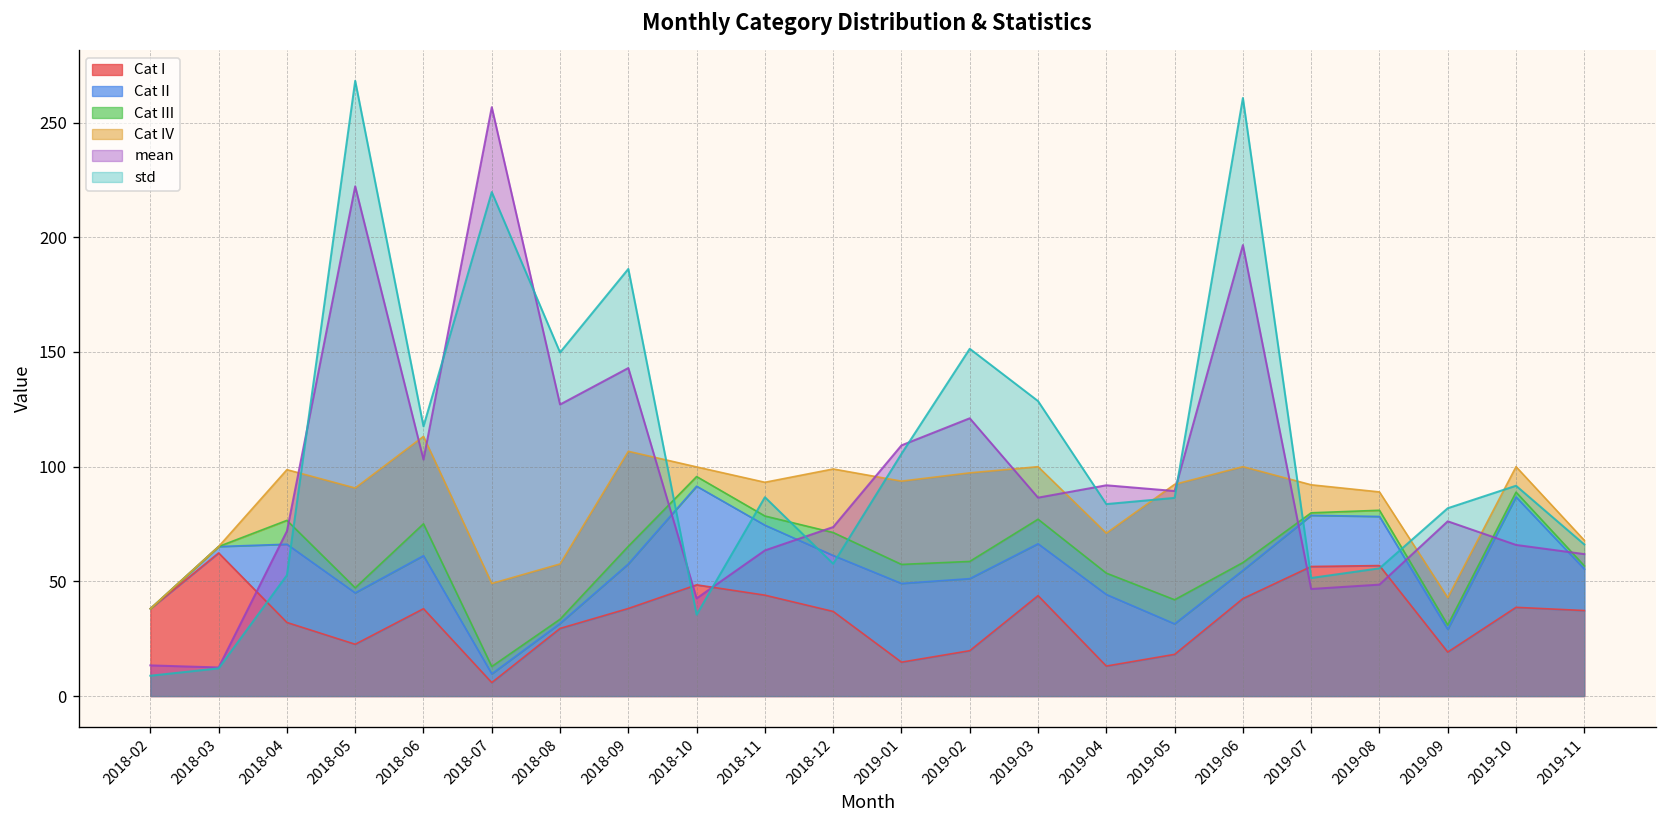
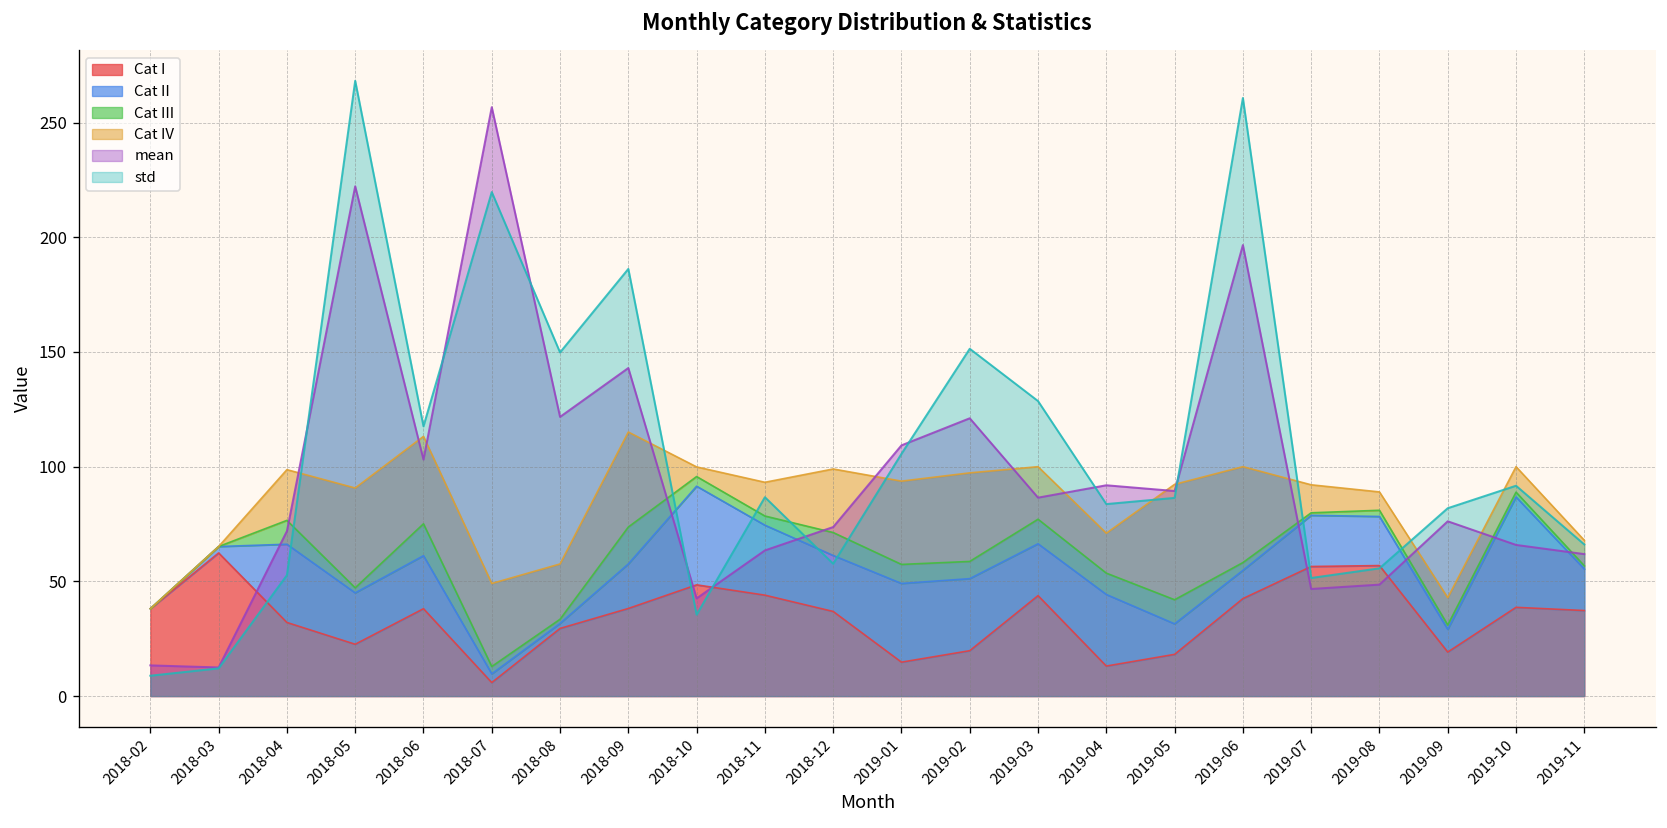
mean, 2018-08: 127 -> 122
Cat III, 2018-09: 8 -> 16
